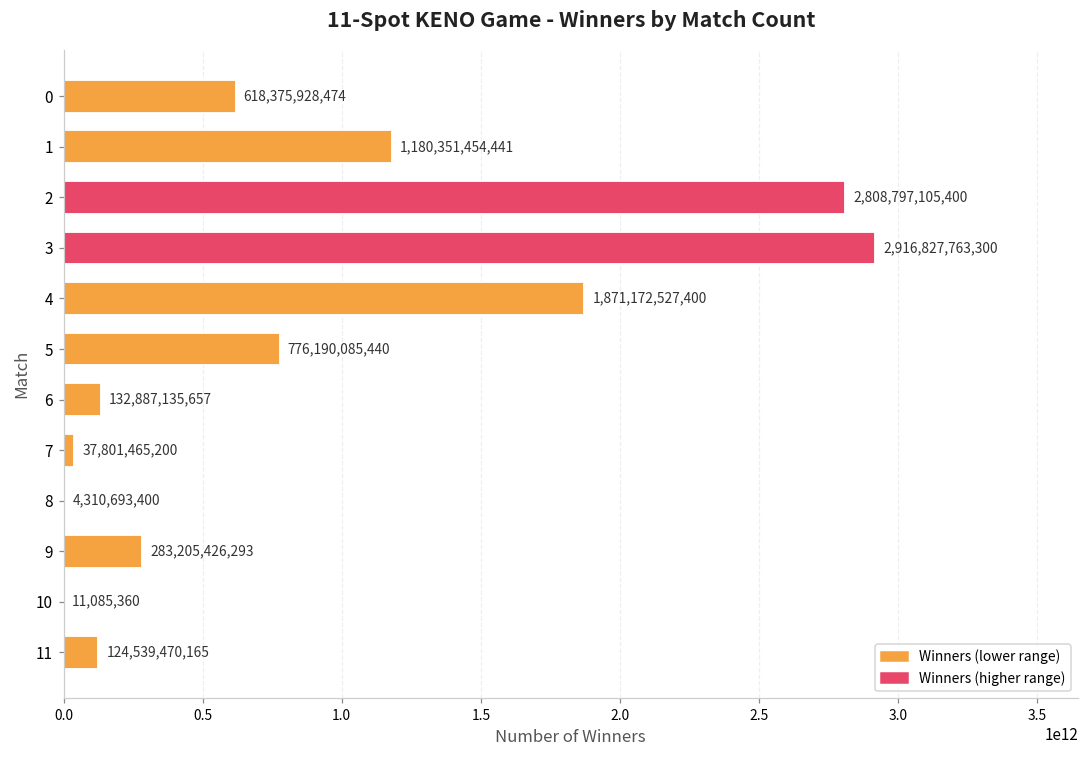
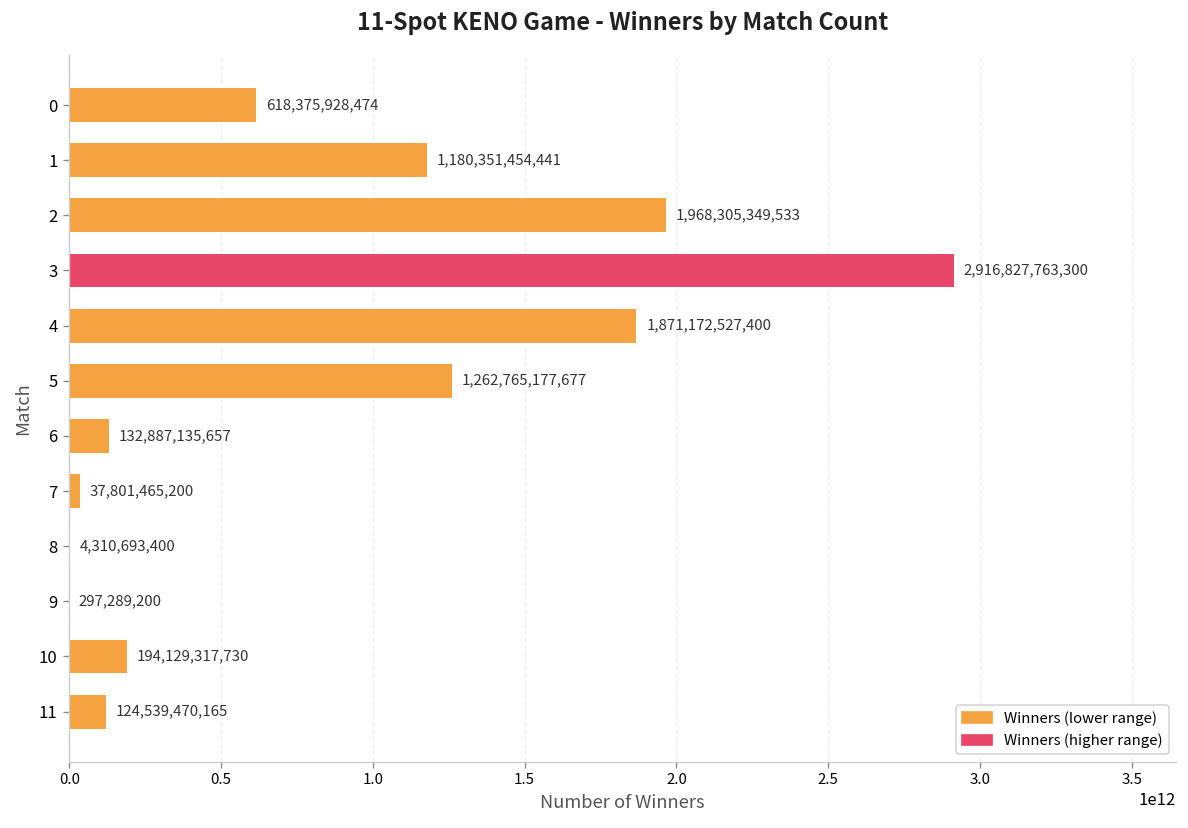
2: 2,808,797,105,400 -> 1,968,305,349,533
5: 776,190,085,440 -> 1,262,765,177,677
9: 283,205,426,293 -> 297,289,200
10: 11,085,360 -> 194,129,317,730
